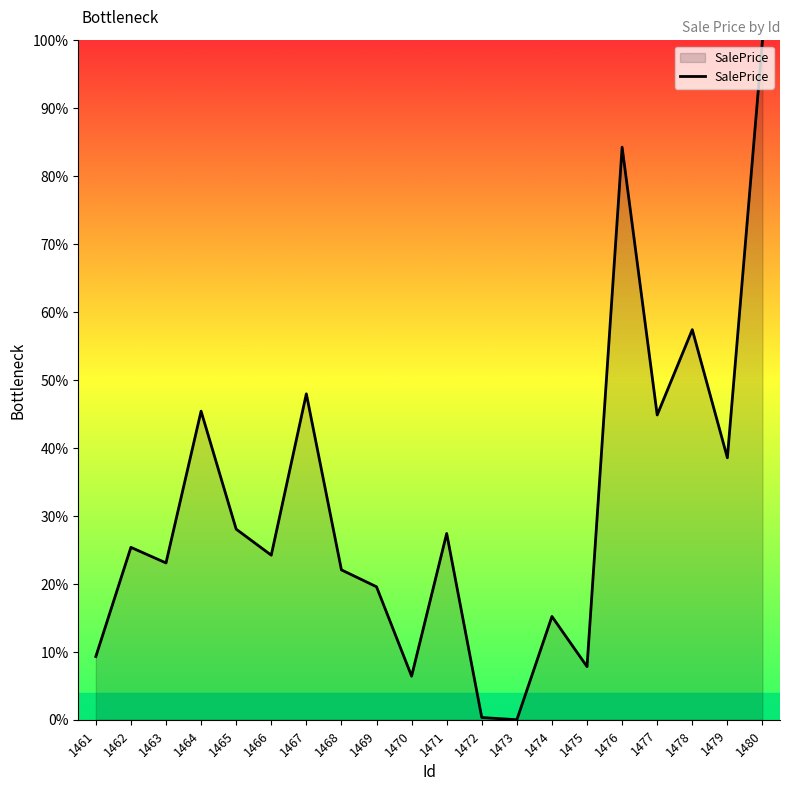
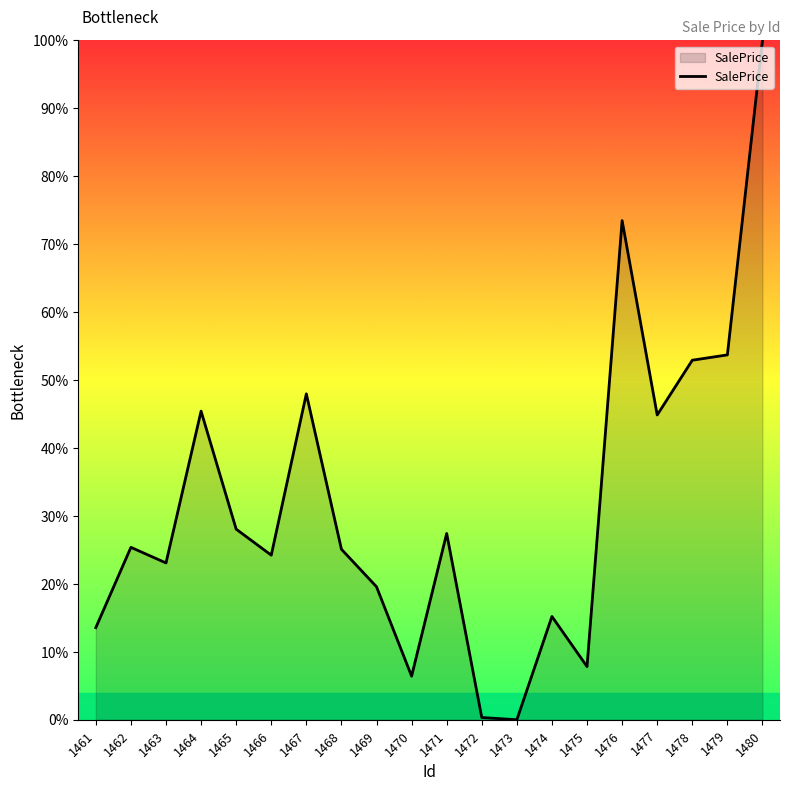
1461: 9% -> 14%
1468: 22% -> 25%
1476: 84% -> 73%
1478: 57% -> 53%
1479: 39% -> 54%
